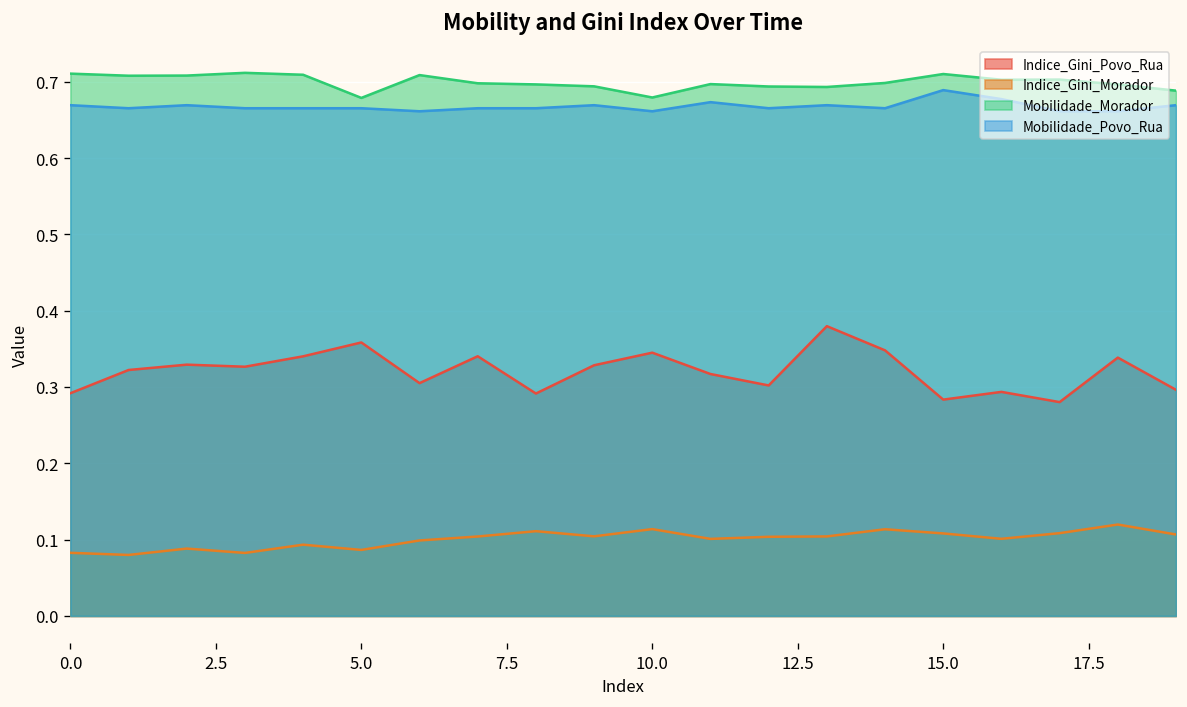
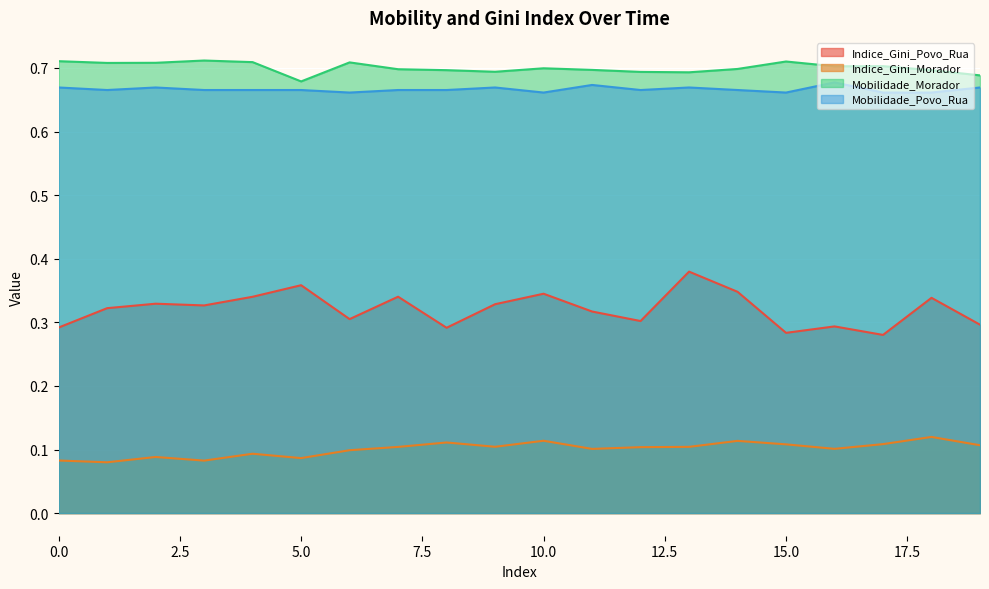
Mobilidade_Morador, 10.0: 0.68 -> 0.70
Mobilidade_Povo_Rua, 15.0: 0.69 -> 0.66
